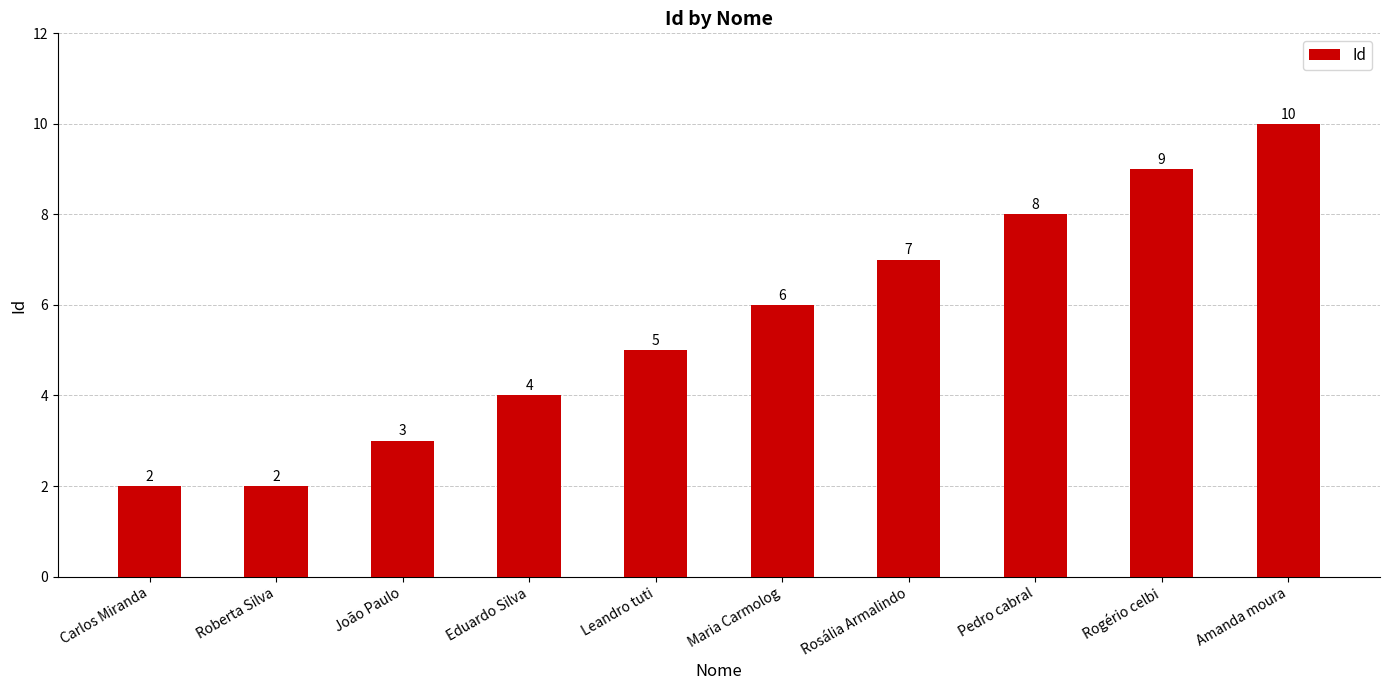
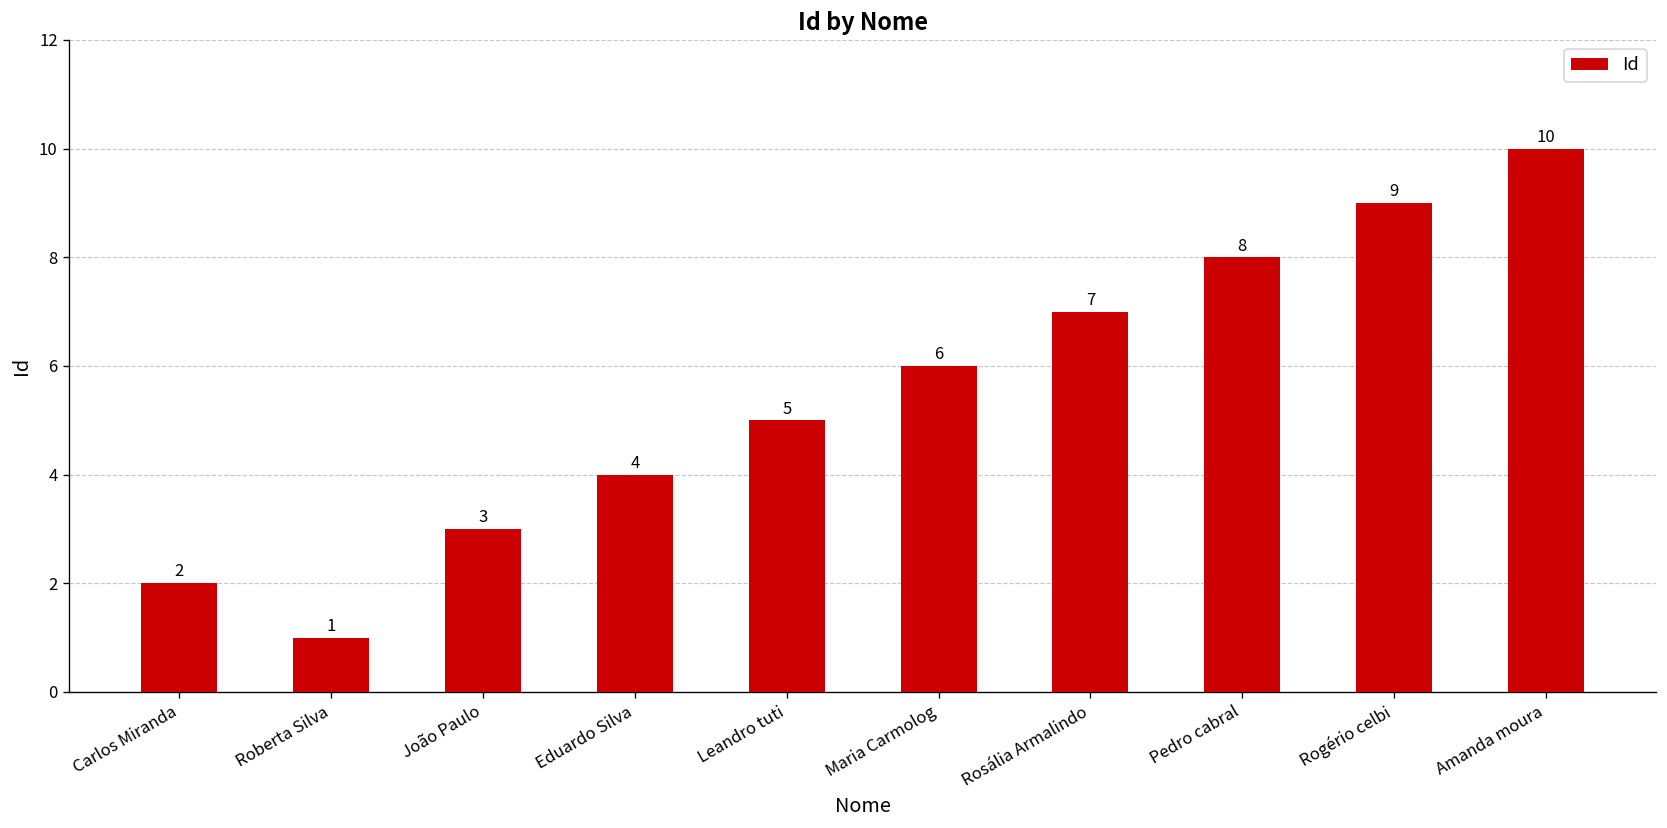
Roberta Silva: 2 -> 1
